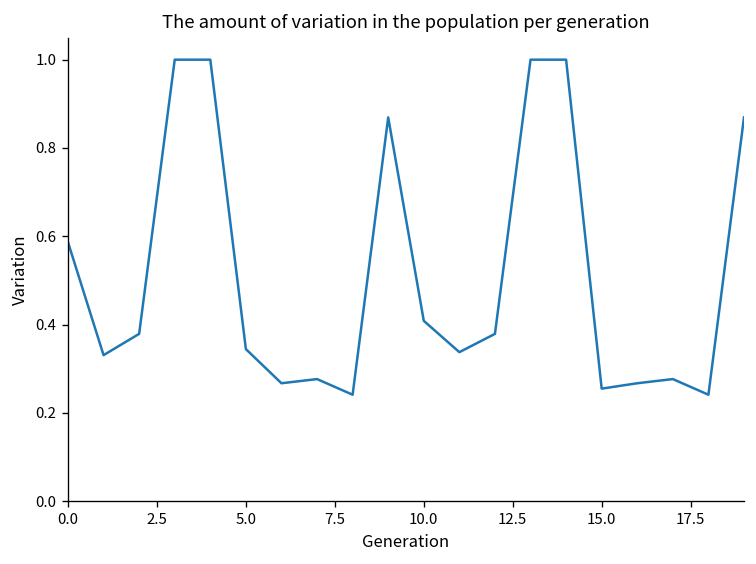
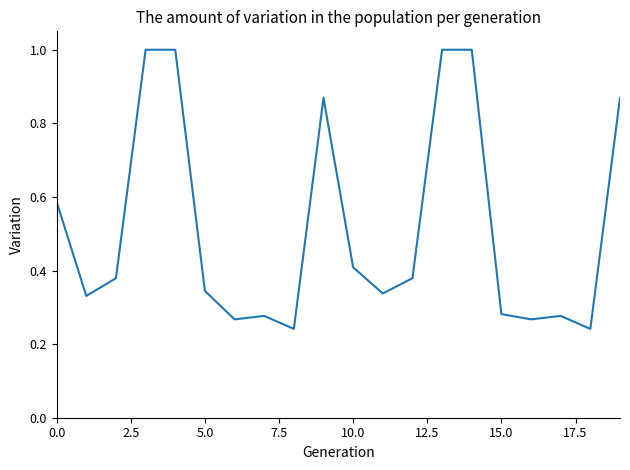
15.0: 0.26 -> 0.28
